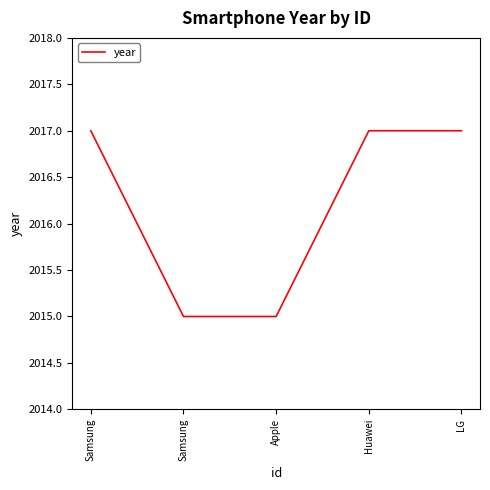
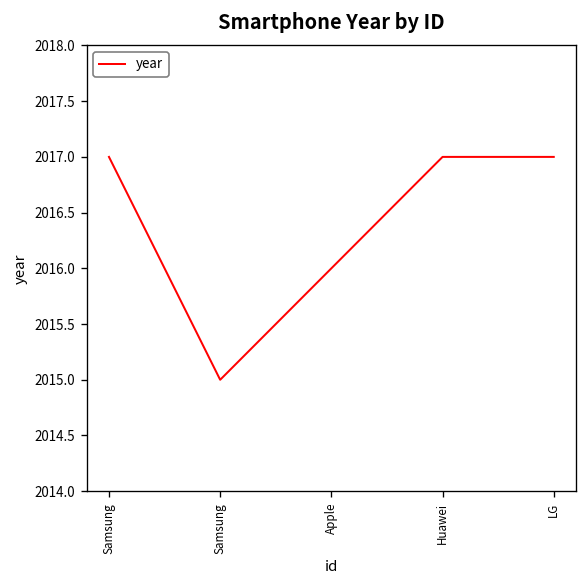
Apple: 2015 -> 2016
